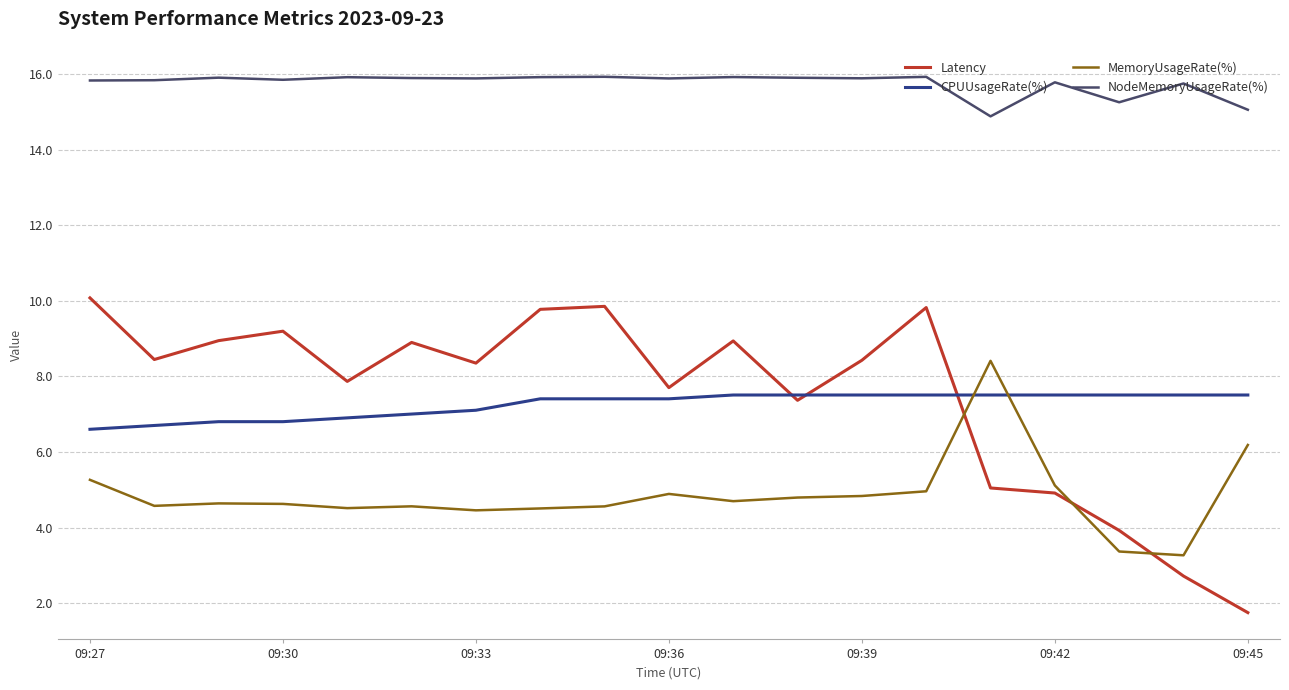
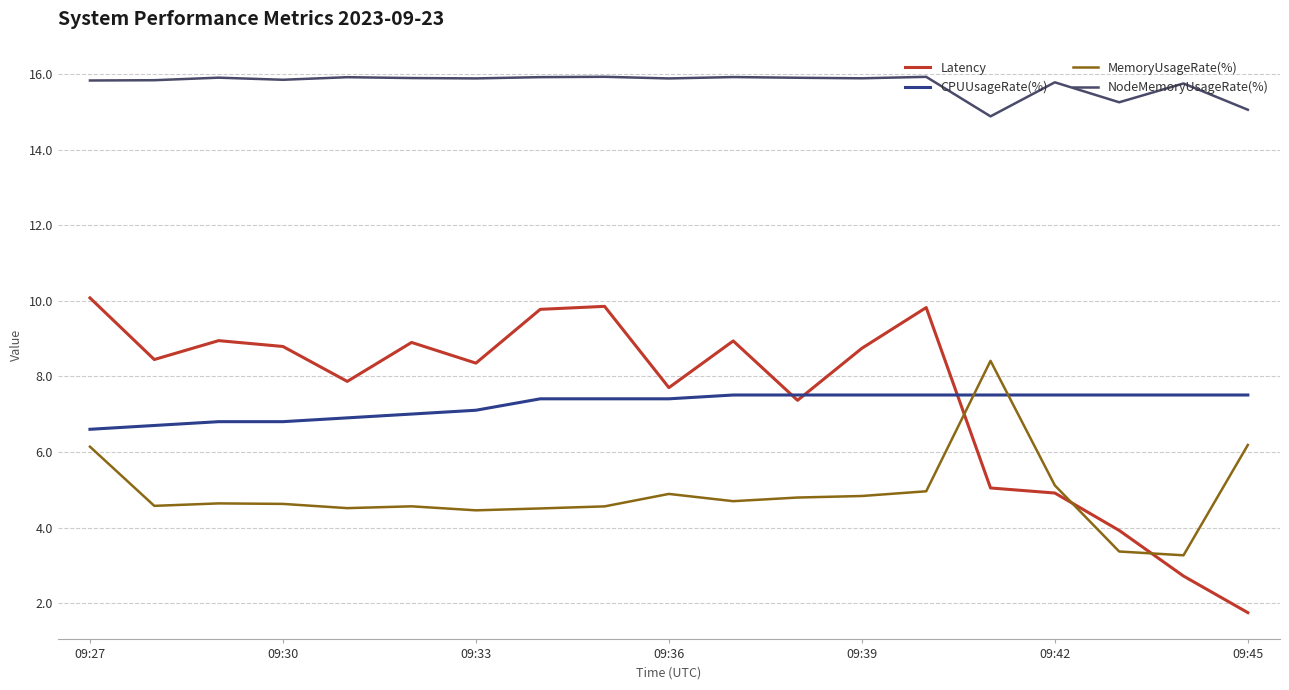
MemoryUsageRate(%), 09:27: 5.3 -> 6.1
Latency, 09:30: 9.2 -> 8.8
Latency, 09:39: 8.4 -> 8.7
